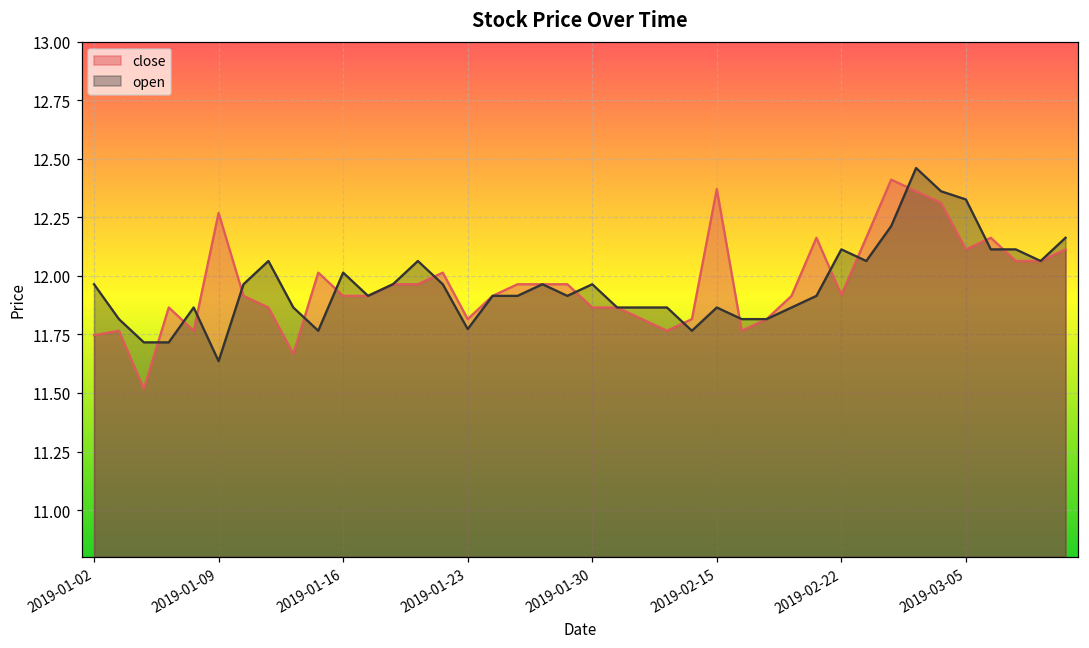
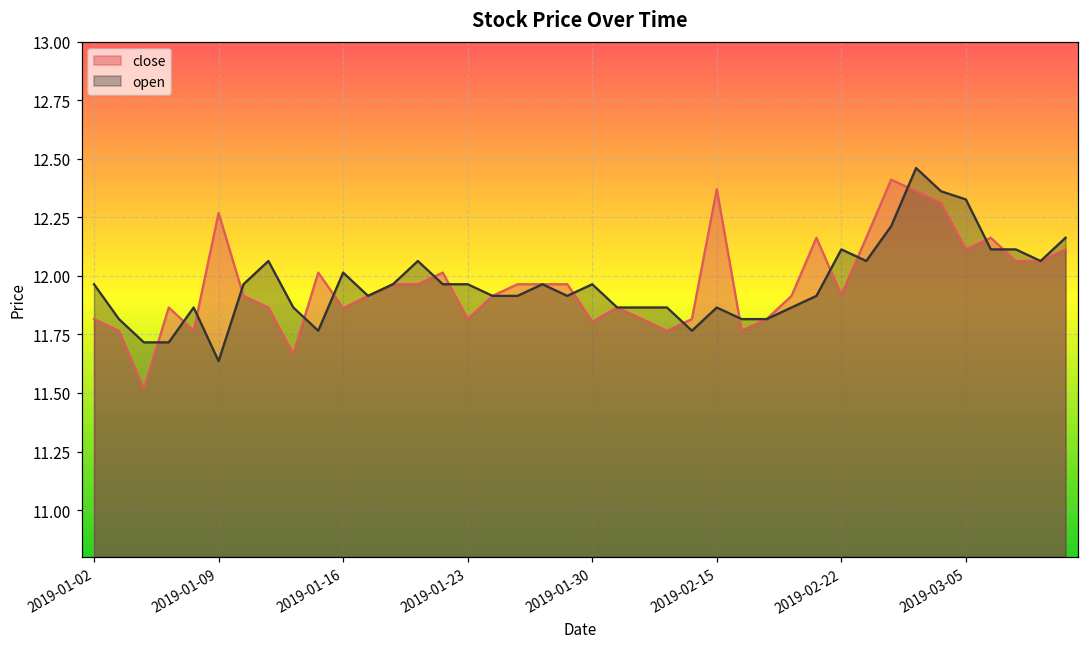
close, 2019-01-02: 11.75 -> 11.82
close, 2019-01-16: 11.91 -> 11.86
open, 2019-01-23: 11.77 -> 11.96
close, 2019-01-30: 11.87 -> 11.80
